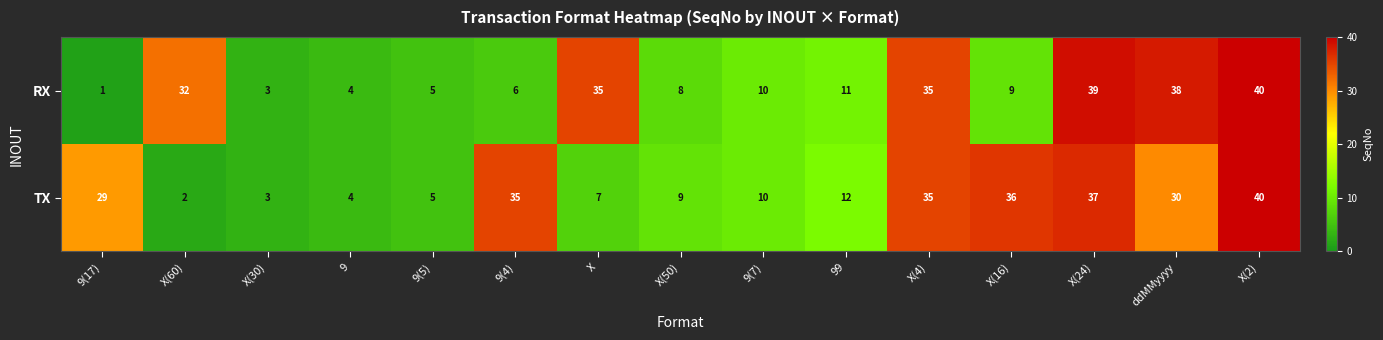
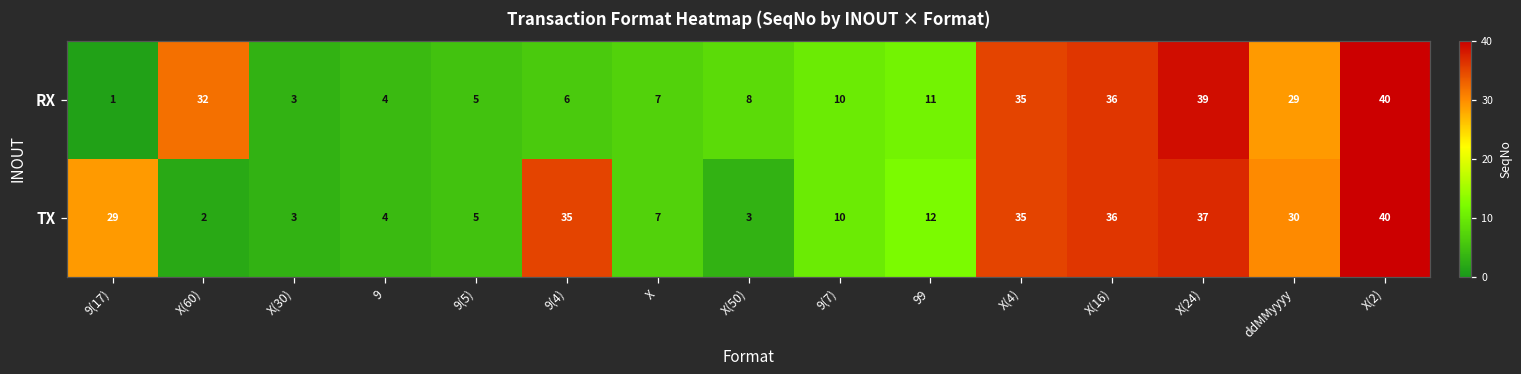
RX, X: 35 -> 7
RX, X(16): 9 -> 36
RX, ddMMyyyy: 38 -> 29
TX, X(50): 9 -> 3
